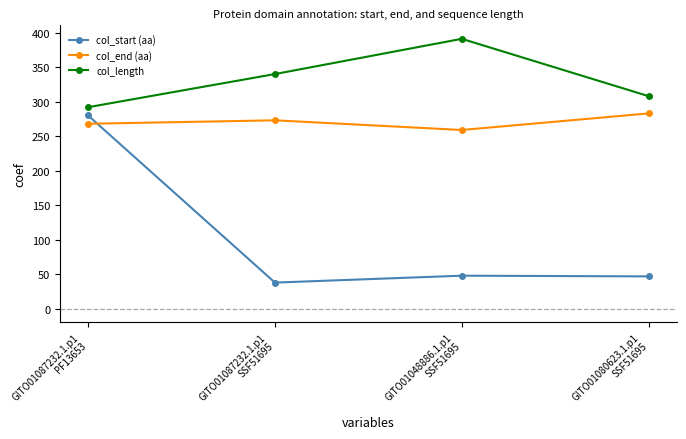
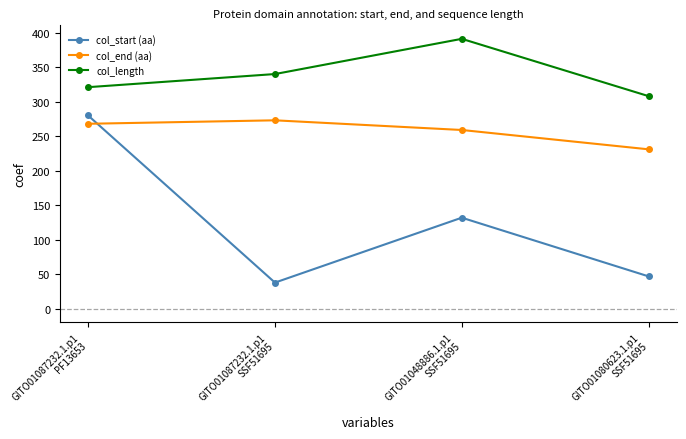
col_length, GITO01087232.1.p1 PF13653: 290 -> 320
col_start (aa), GITO01048886.1.p1 SSF51695: 50 -> 130
col_end (aa), GITO01080623.1.p1 SSF51695: 280 -> 230
